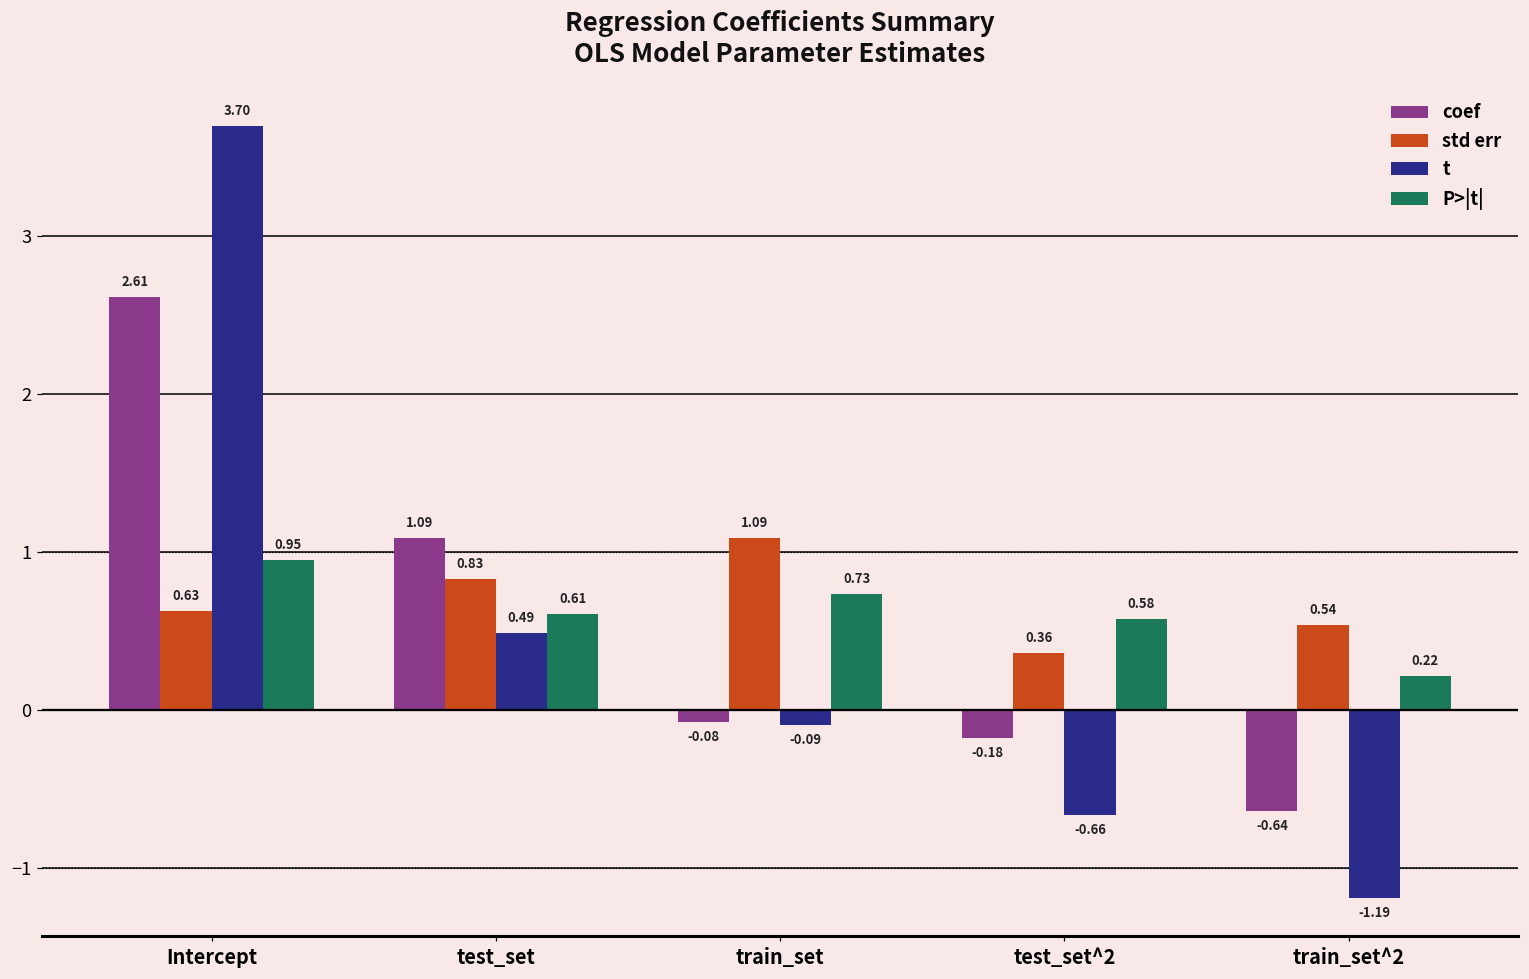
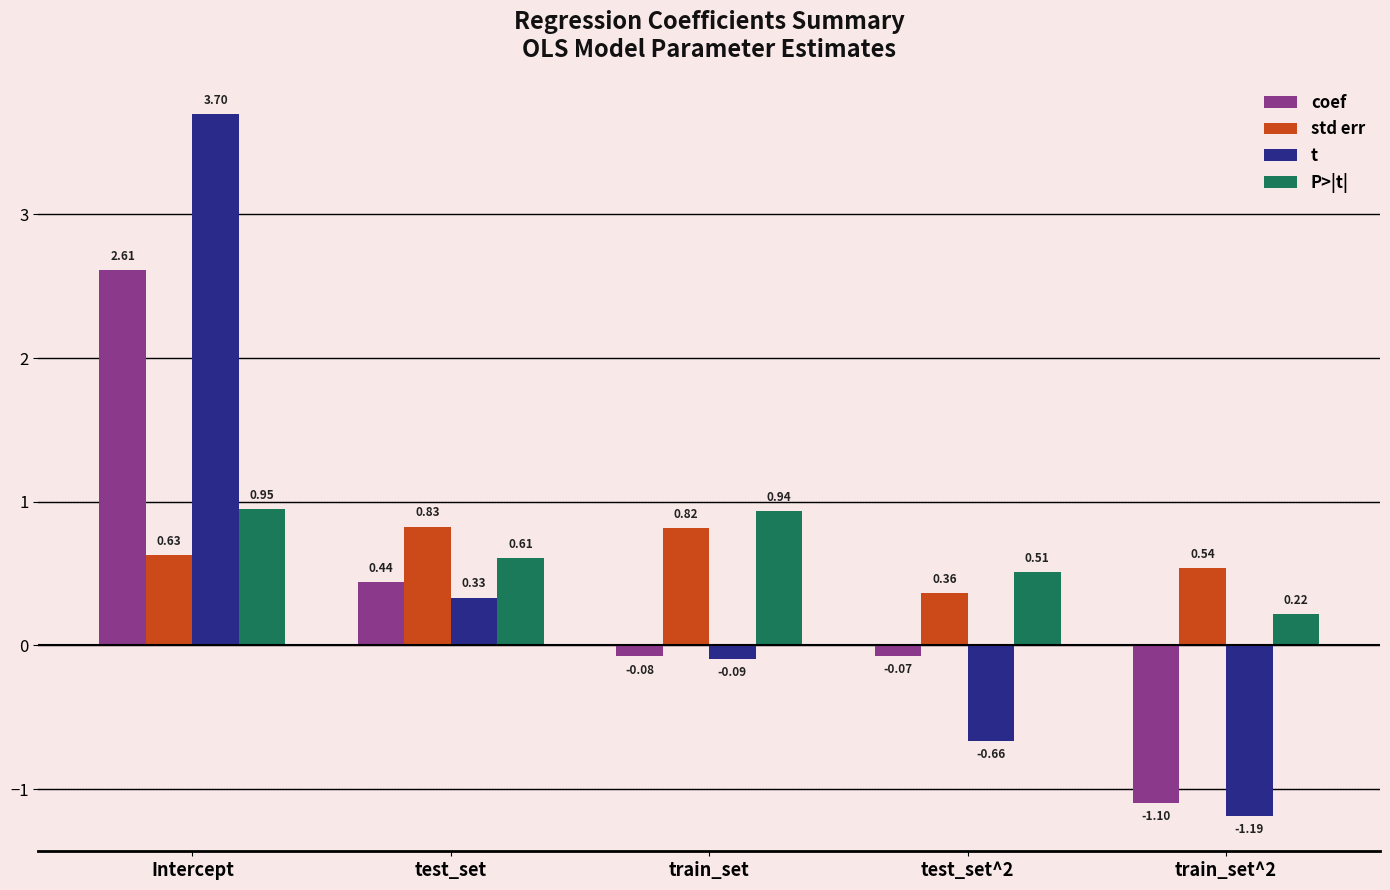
coef, test_set: 1.09 -> 0.44
t, test_set: 0.49 -> 0.33
std err, train_set: 1.09 -> 0.82
P>|t|, train_set: 0.73 -> 0.94
coef, test_set^2: -0.18 -> -0.07
P>|t|, test_set^2: 0.58 -> 0.51
coef, train_set^2: -0.64 -> -1.10
